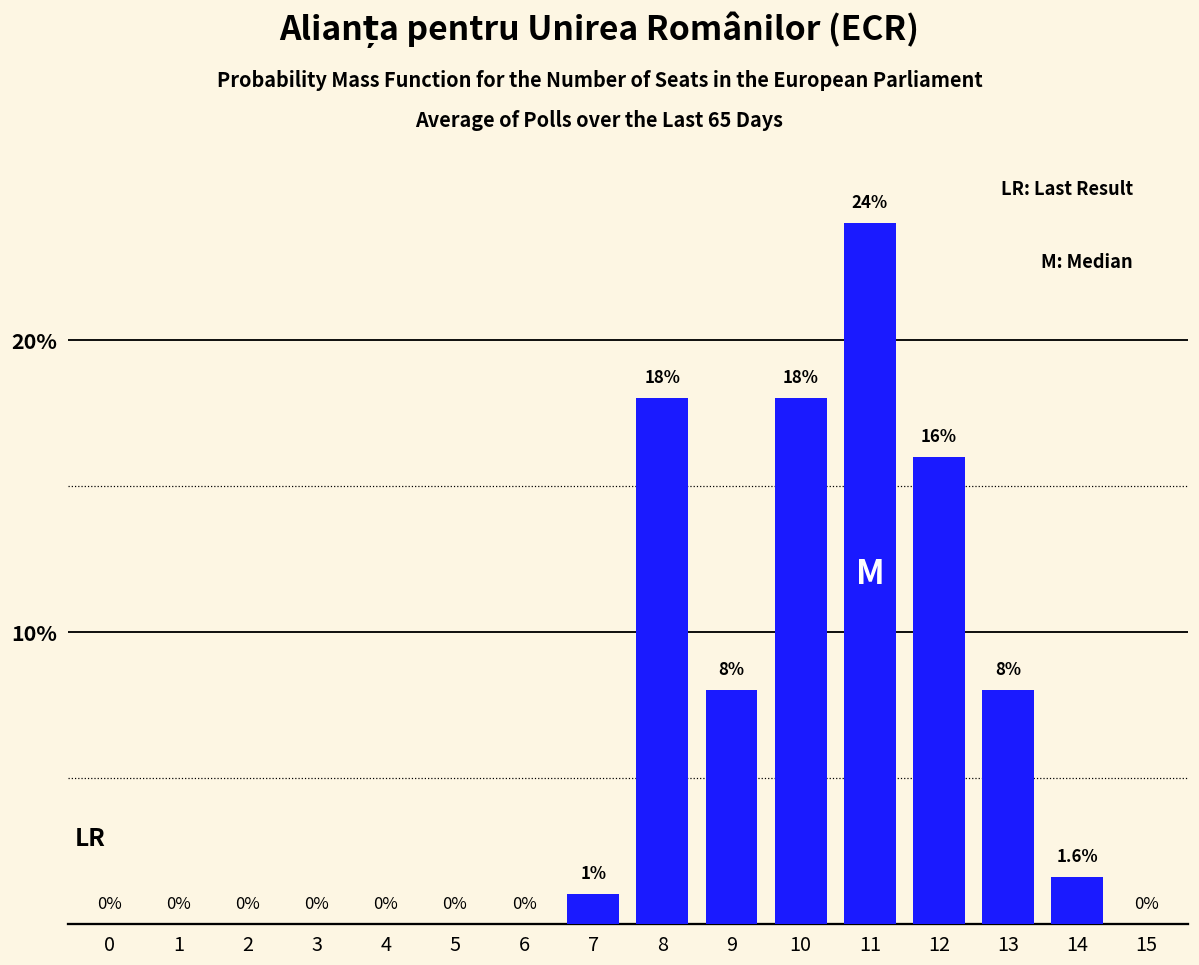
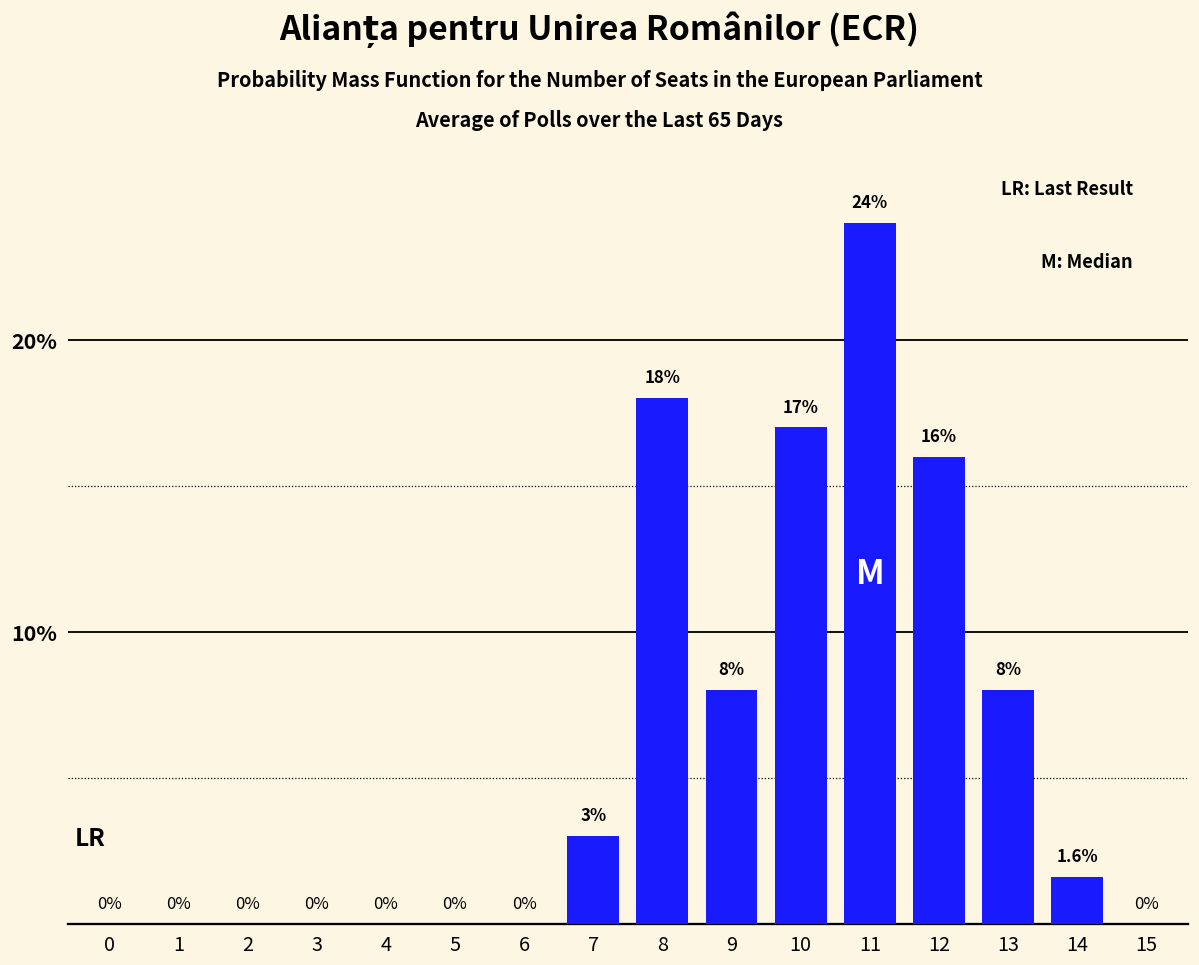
7: 1% -> 3%
10: 18% -> 17%
